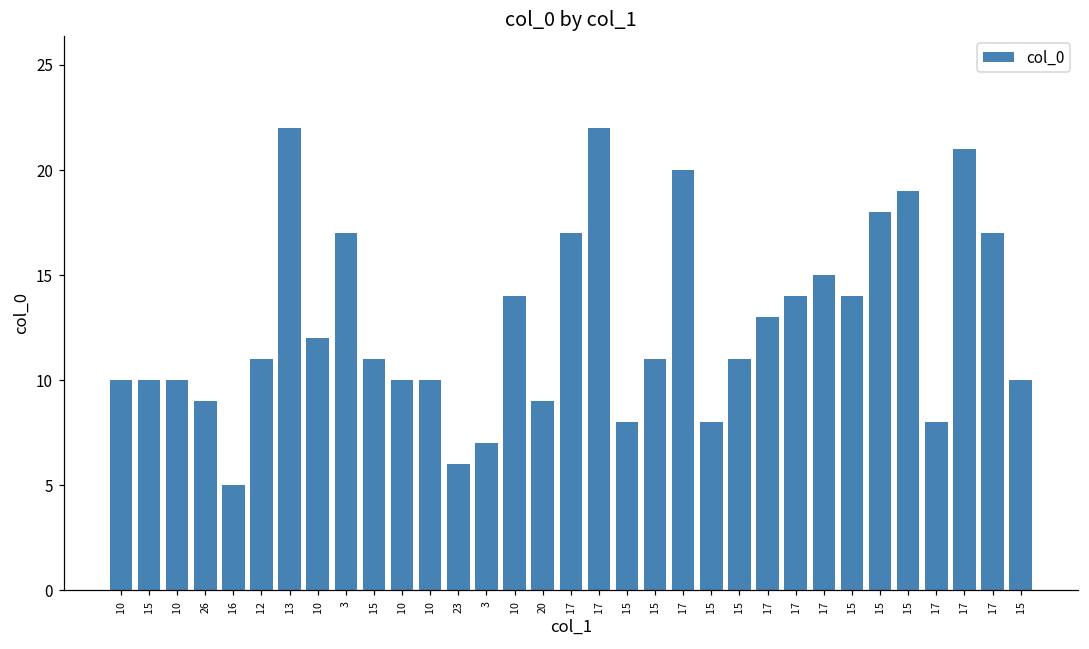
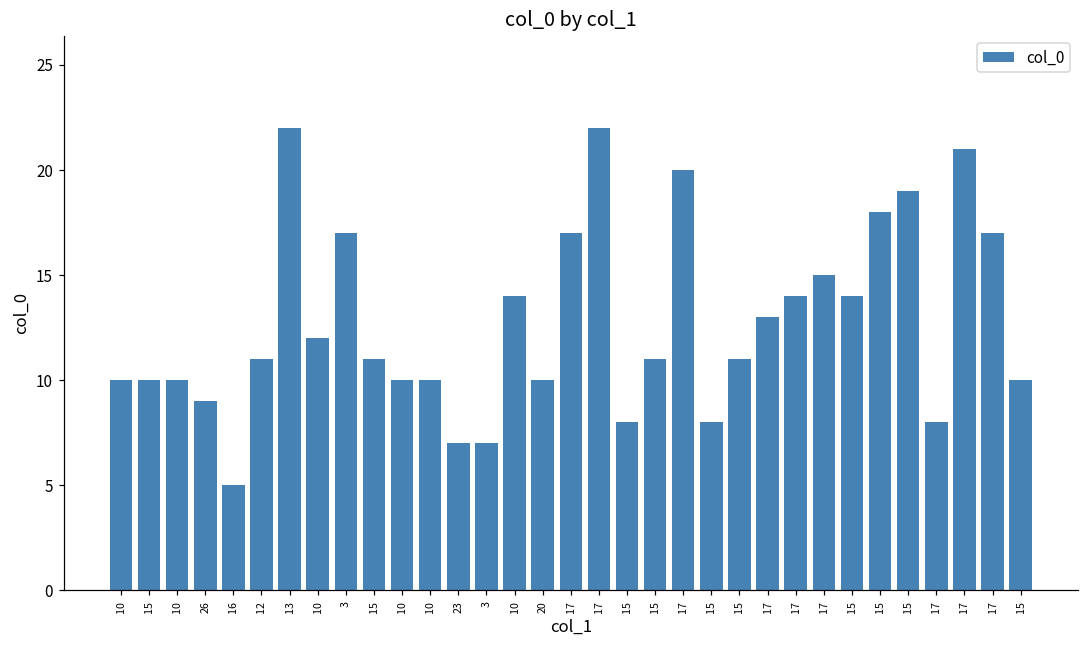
23: 6 -> 7
20: 9 -> 10
